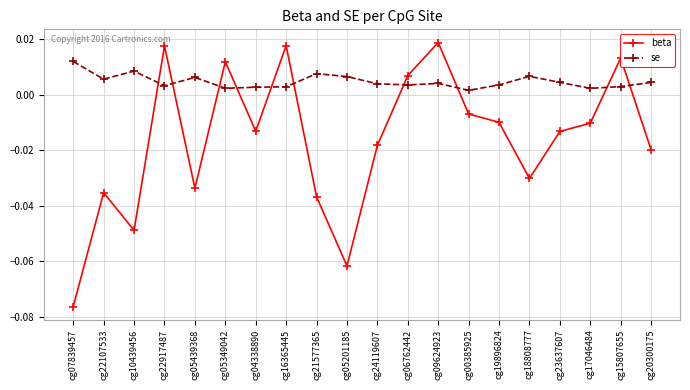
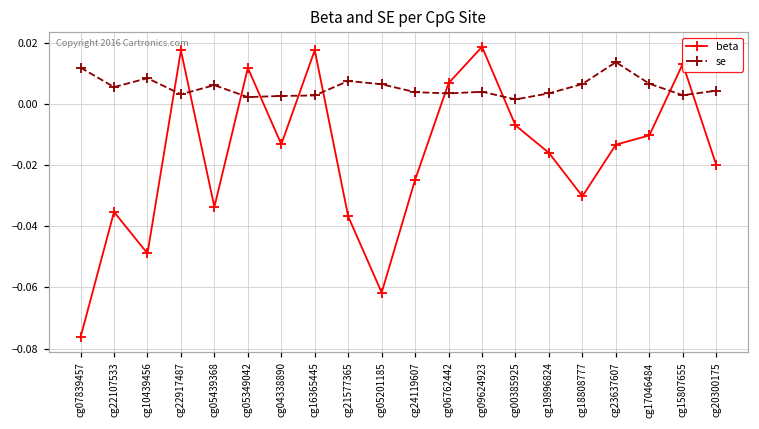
beta, cg24119607: -0.018 -> -0.025
beta, cg19896824: -0.010 -> -0.016
se, cg23637607: 0.004 -> 0.014
se, cg17046484: 0.002 -> 0.007
